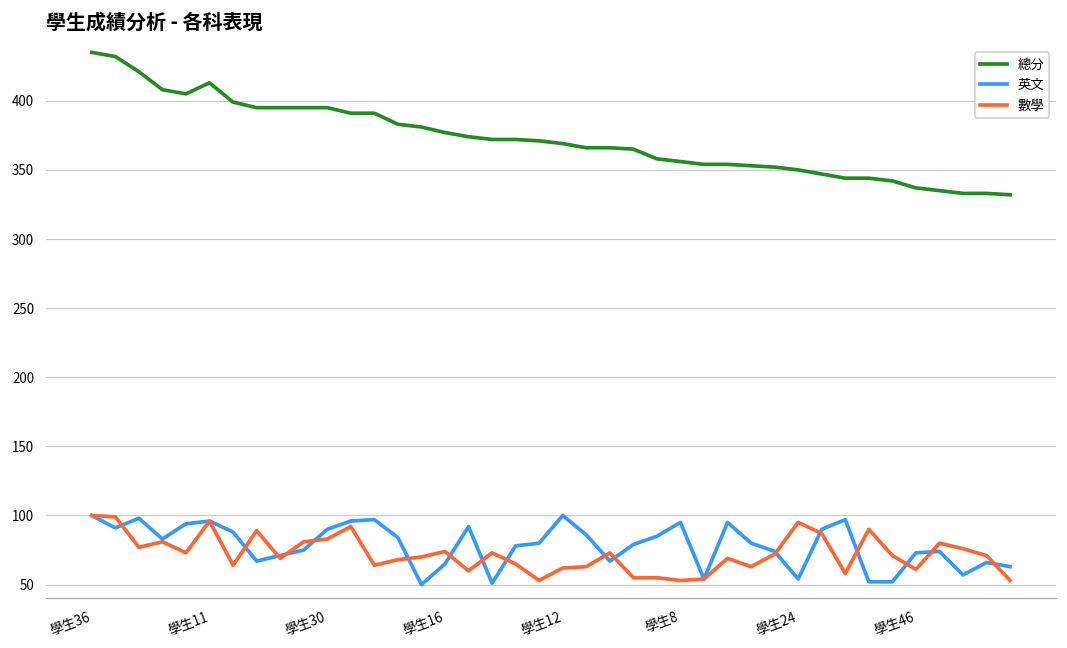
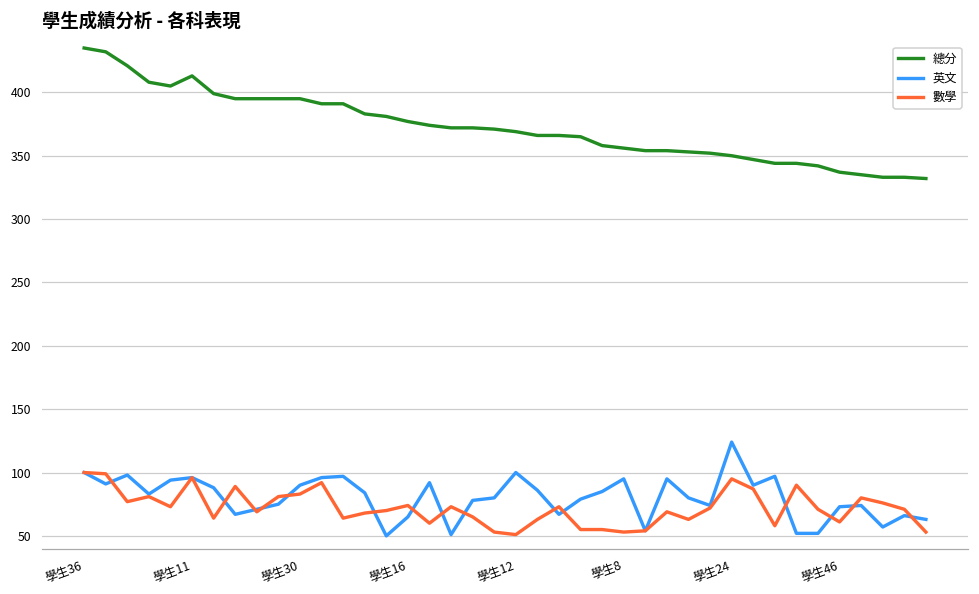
數學, 學生12: 62 -> 51
英文, 學生24: 54 -> 124
